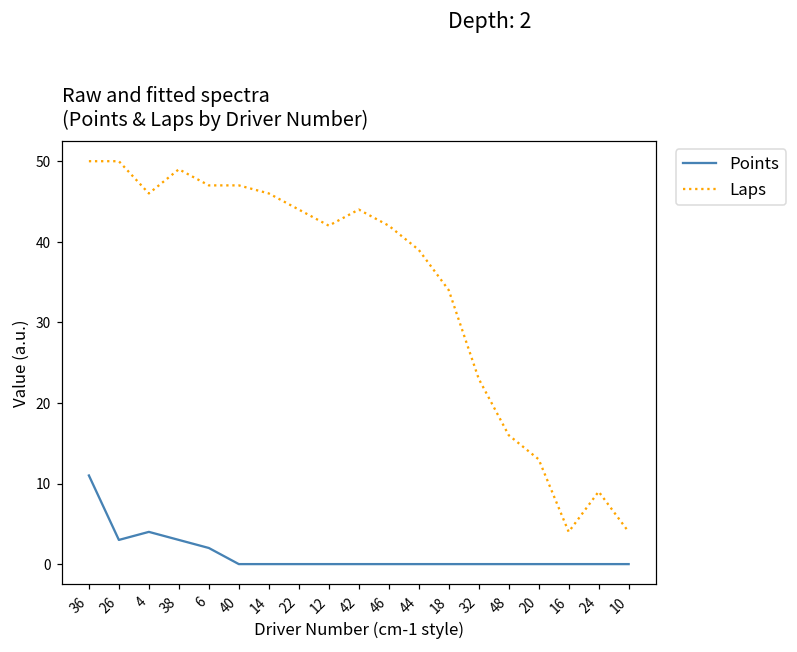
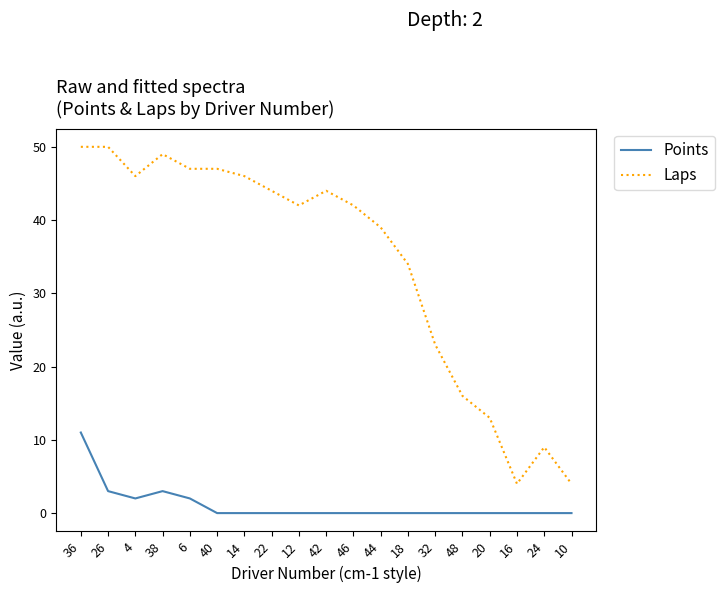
Points, 4: 4 -> 2
